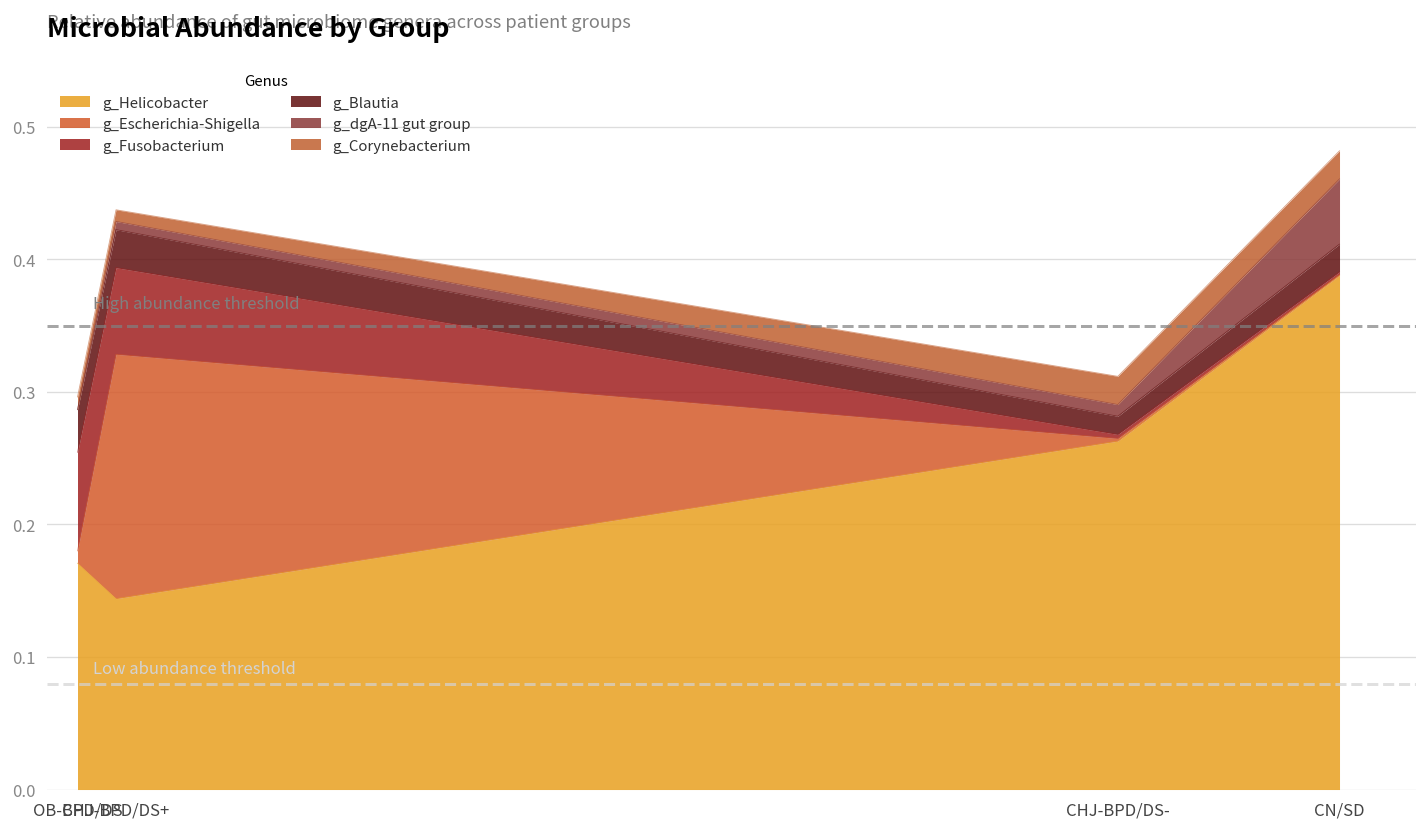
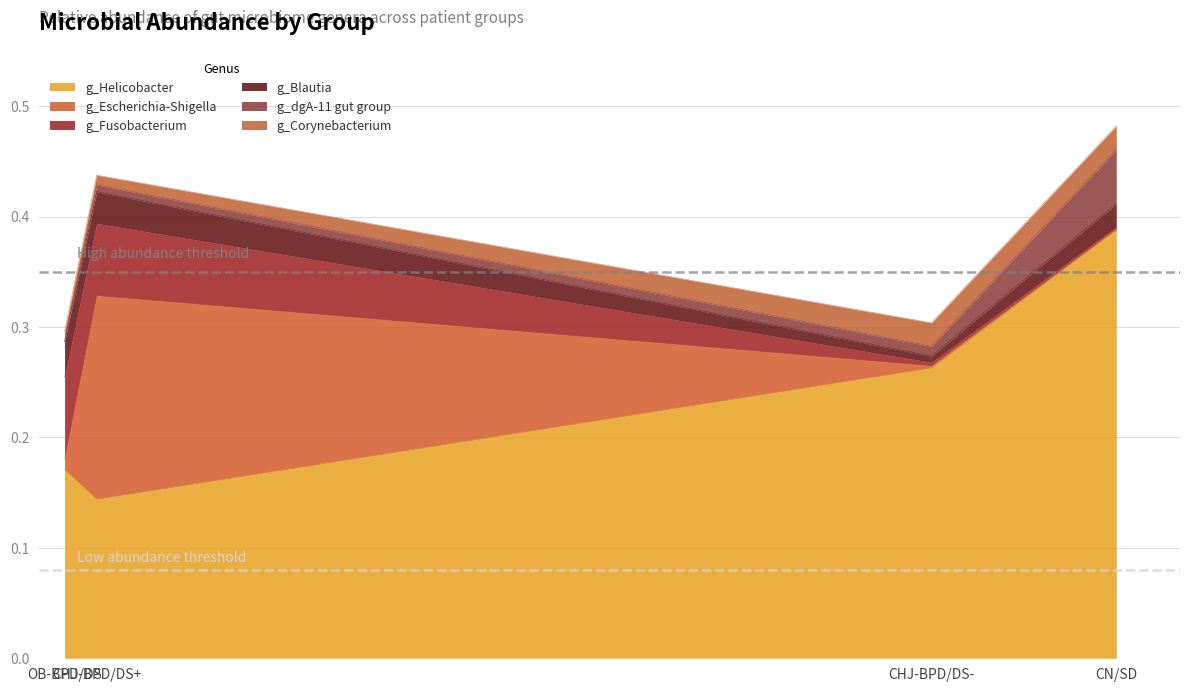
g_Blautia, CHJ-BPD/DS-: 0.014 -> 0.006
